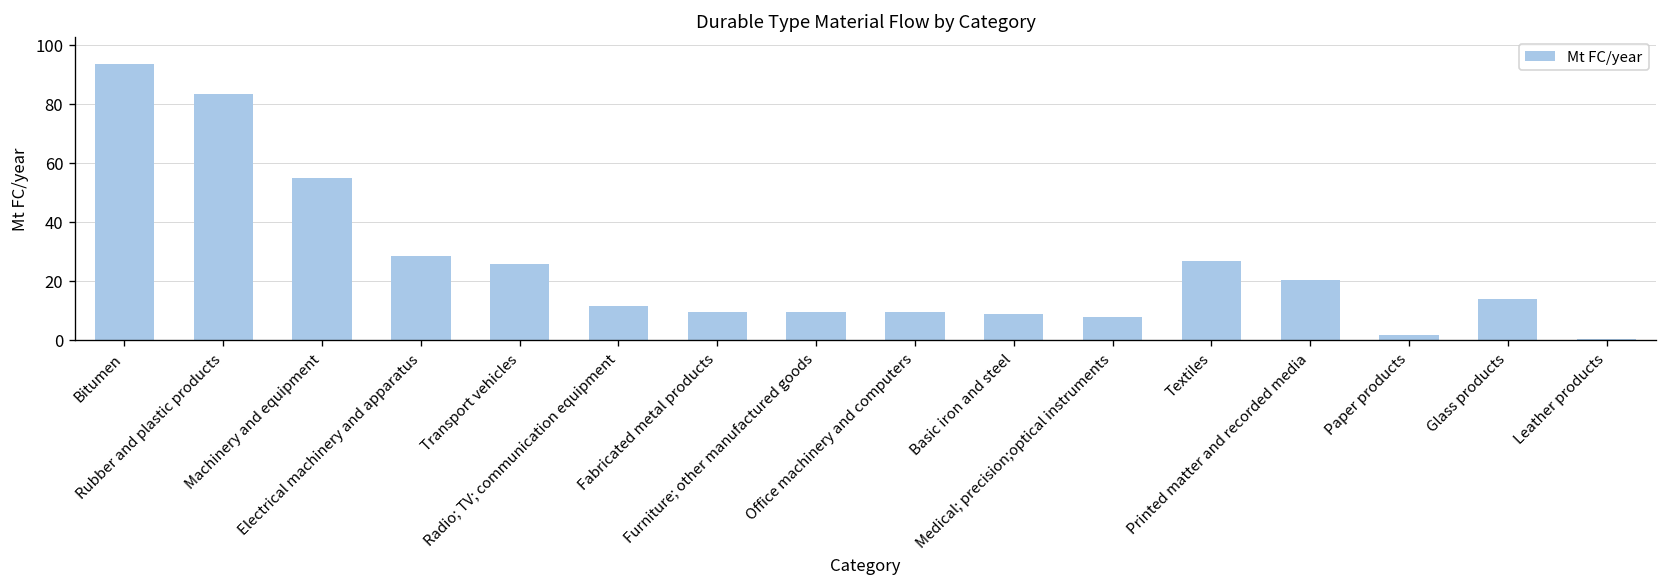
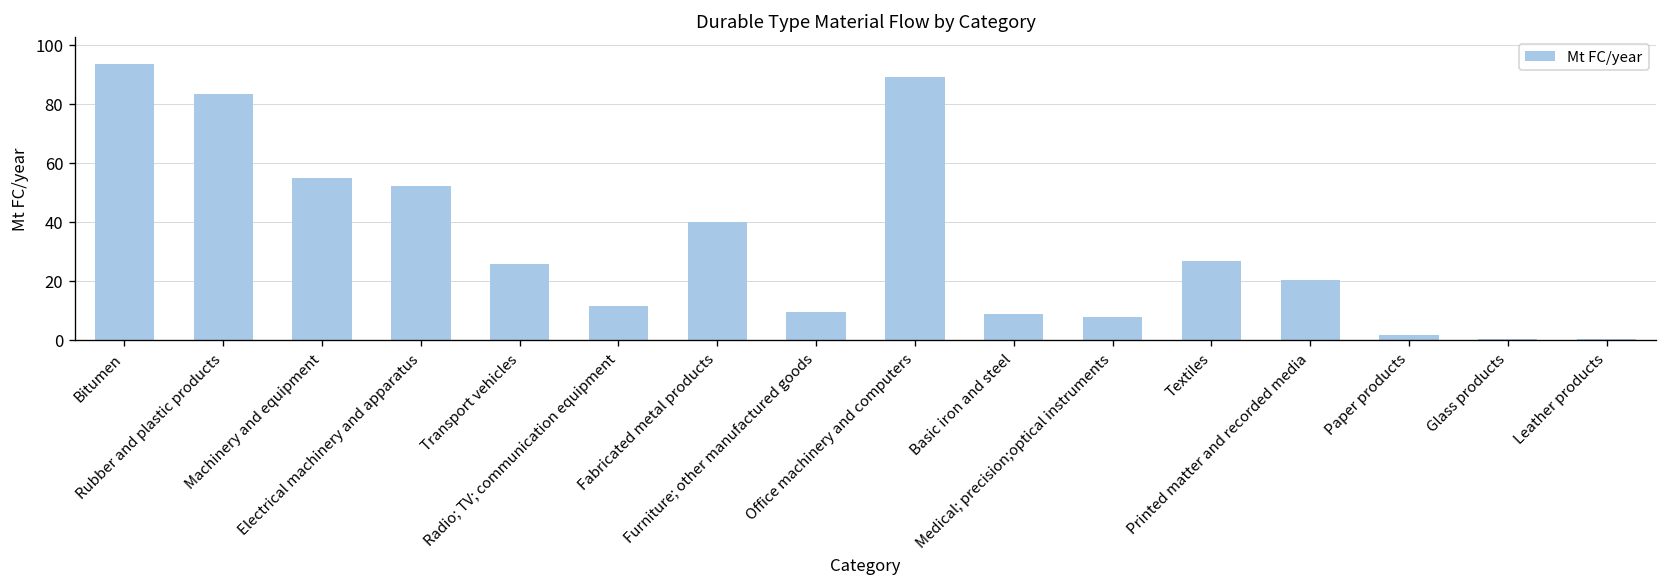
Electrical machinery and apparatus: 28 -> 52
Fabricated metal products: 10 -> 40
Office machinery and computers: 9 -> 89
Glass products: 14 -> 0
